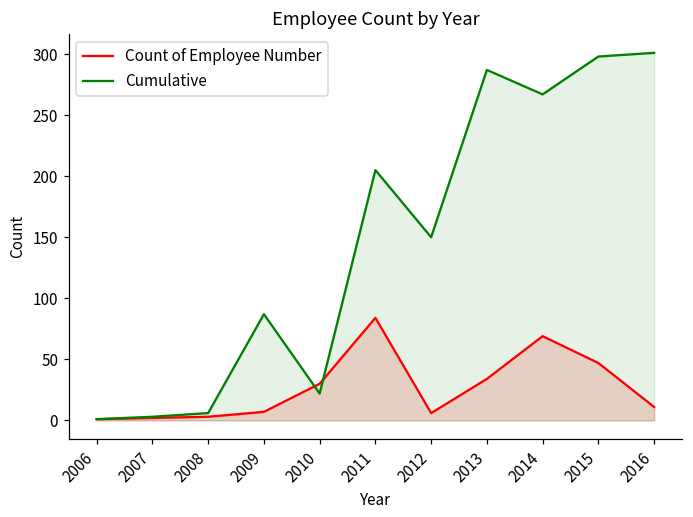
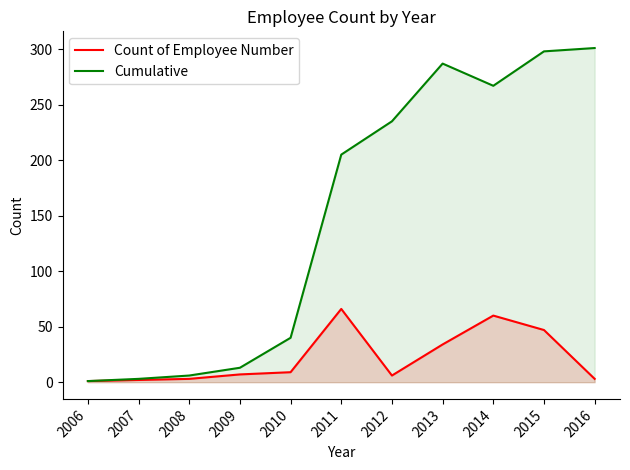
Cumulative, 2009: 87 -> 13
Count of Employee Number, 2010: 30 -> 9
Cumulative, 2010: 22 -> 40
Count of Employee Number, 2011: 84 -> 66
Cumulative, 2012: 150 -> 235
Count of Employee Number, 2014: 69 -> 60
Count of Employee Number, 2016: 11 -> 3
